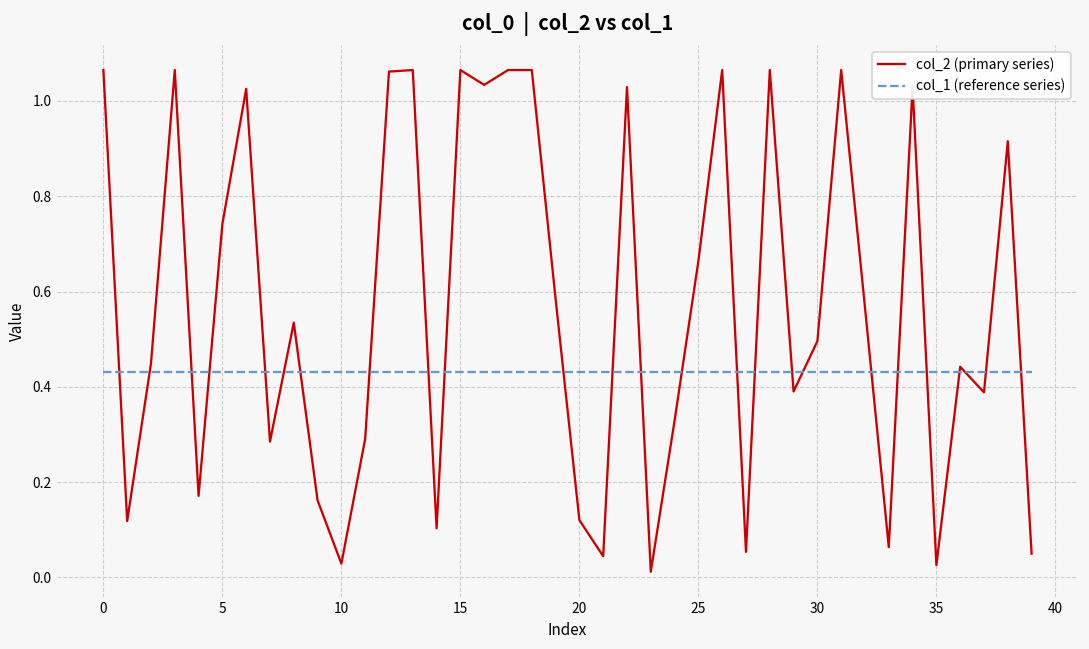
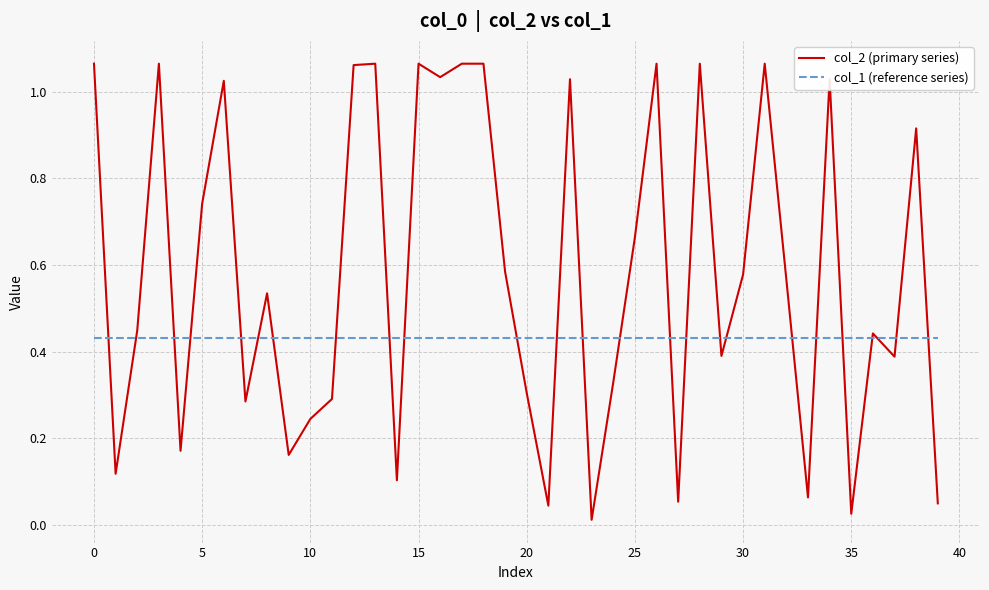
col_2 (primary series), 10: 0.03 -> 0.24
col_2 (primary series), 20: 0.12 -> 0.30
col_2 (primary series), 30: 0.50 -> 0.58
